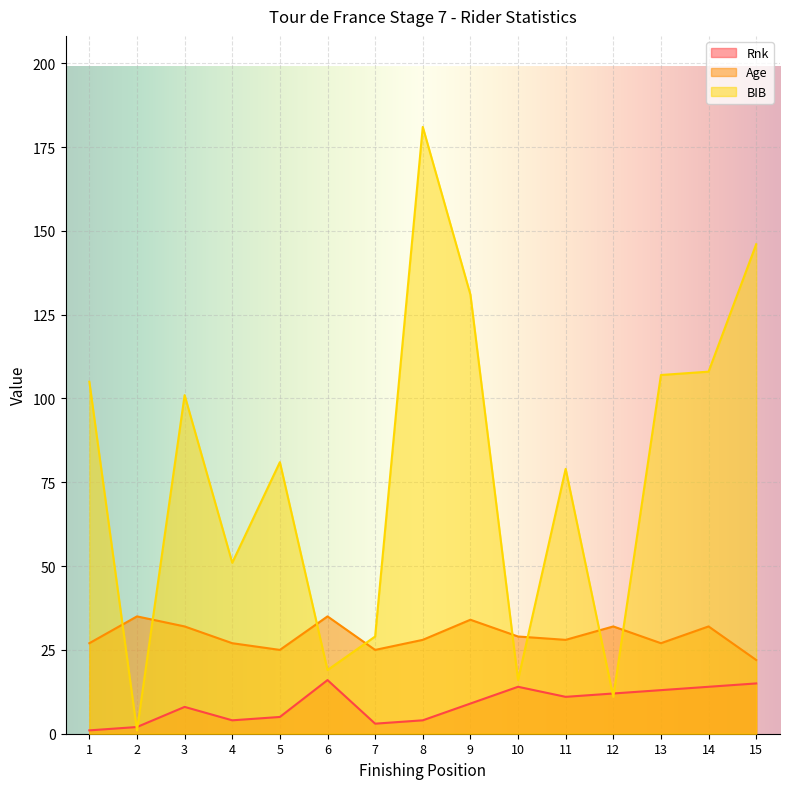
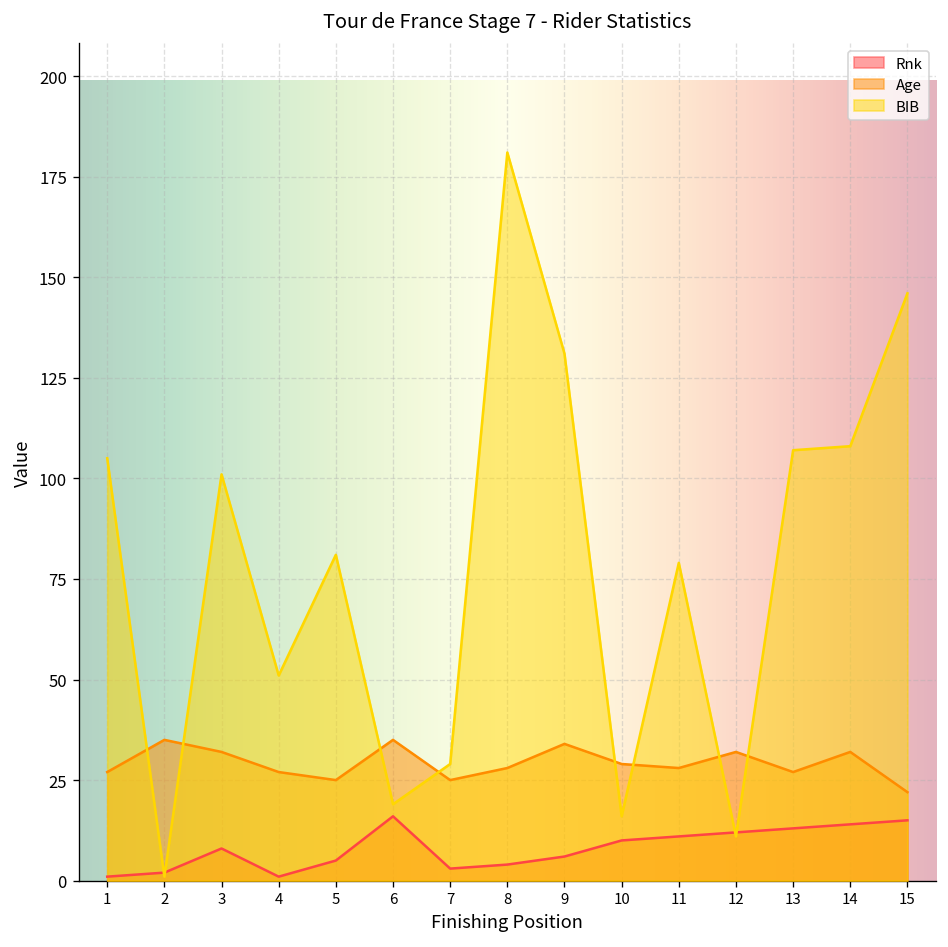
Rnk, 4: 4 -> 1
Rnk, 9: 9 -> 6
Rnk, 10: 14 -> 10
